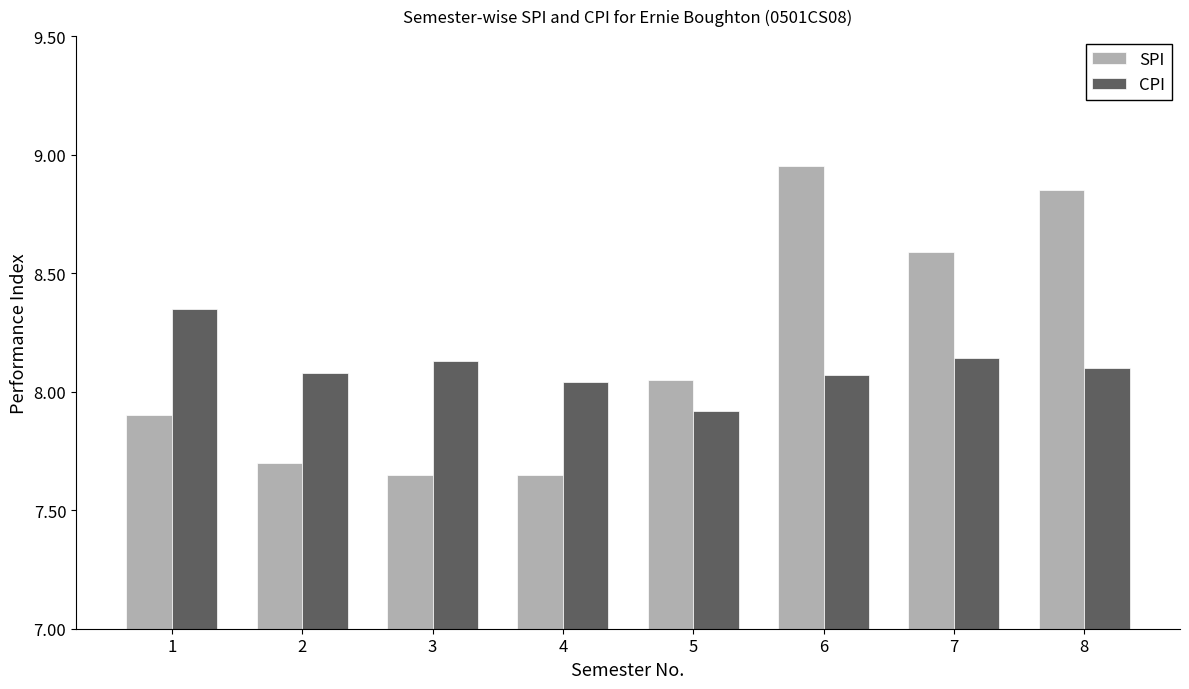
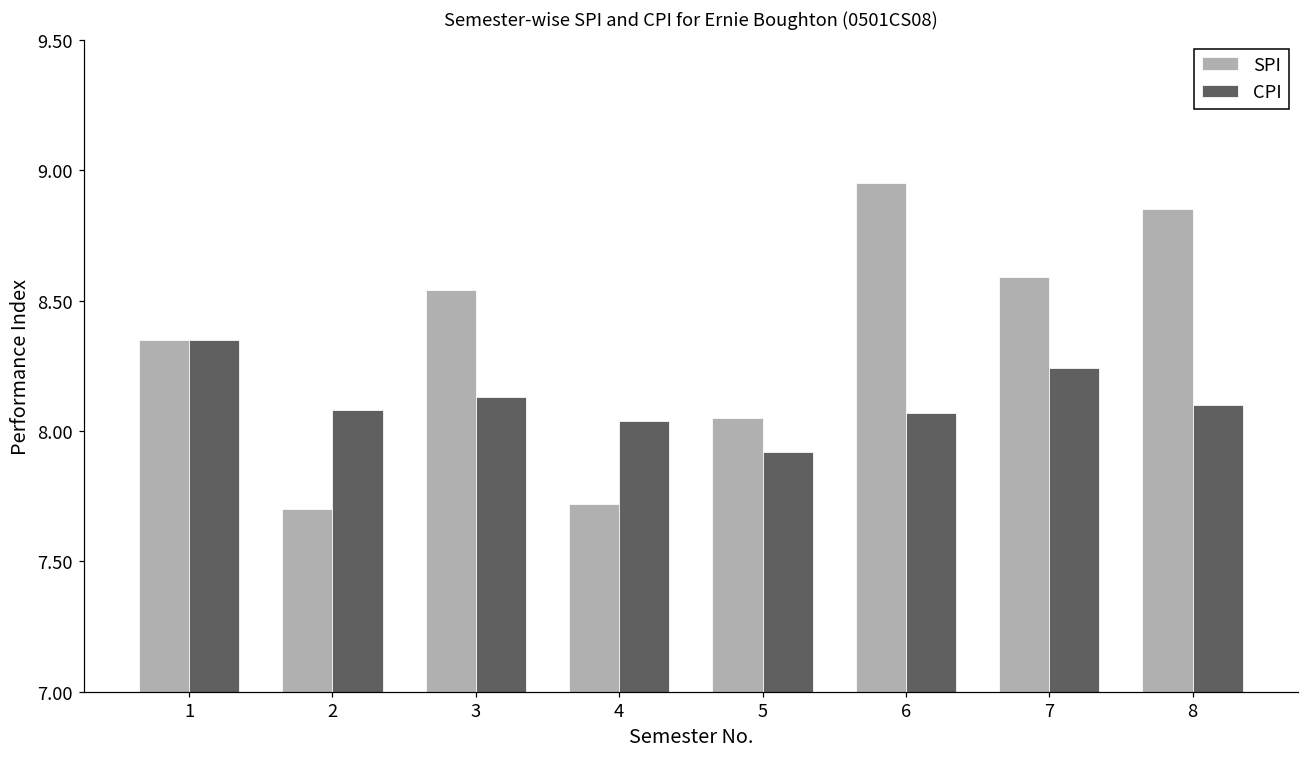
SPI, 1: 7.90 -> 8.35
SPI, 3: 7.65 -> 8.54
SPI, 4: 7.65 -> 7.72
CPI, 7: 8.14 -> 8.24
